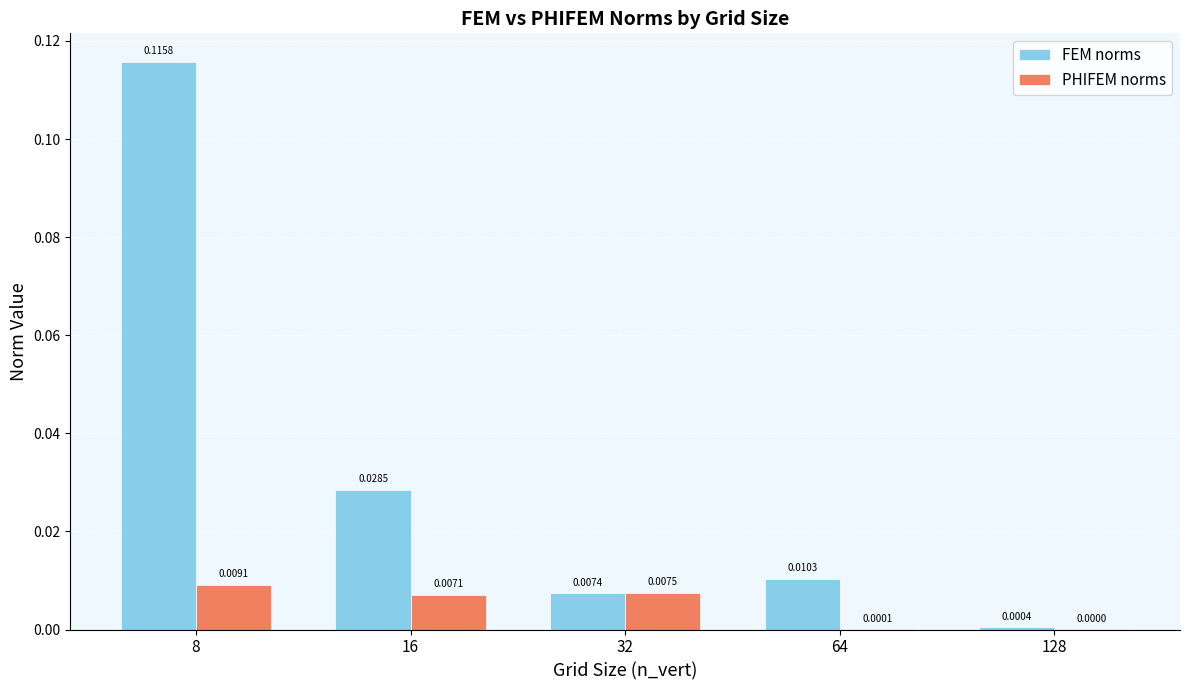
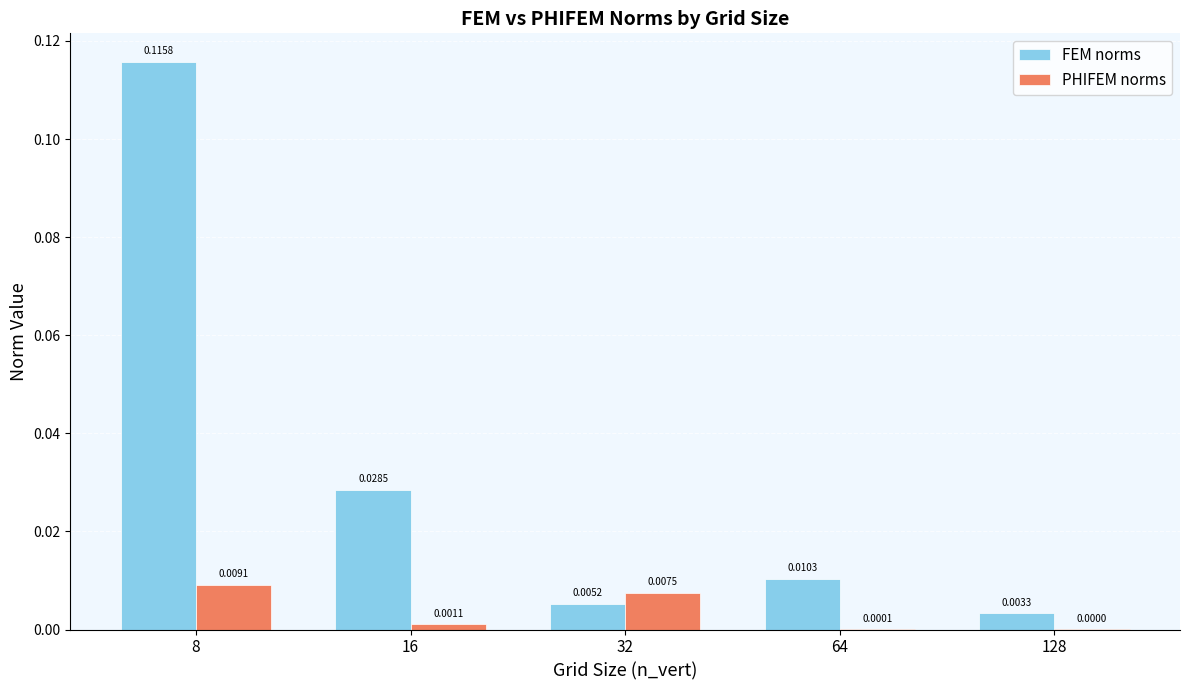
PHIFEM norms, 16: 0.0071 -> 0.0011
FEM norms, 32: 0.0074 -> 0.0052
FEM norms, 128: 0.0004 -> 0.0033
